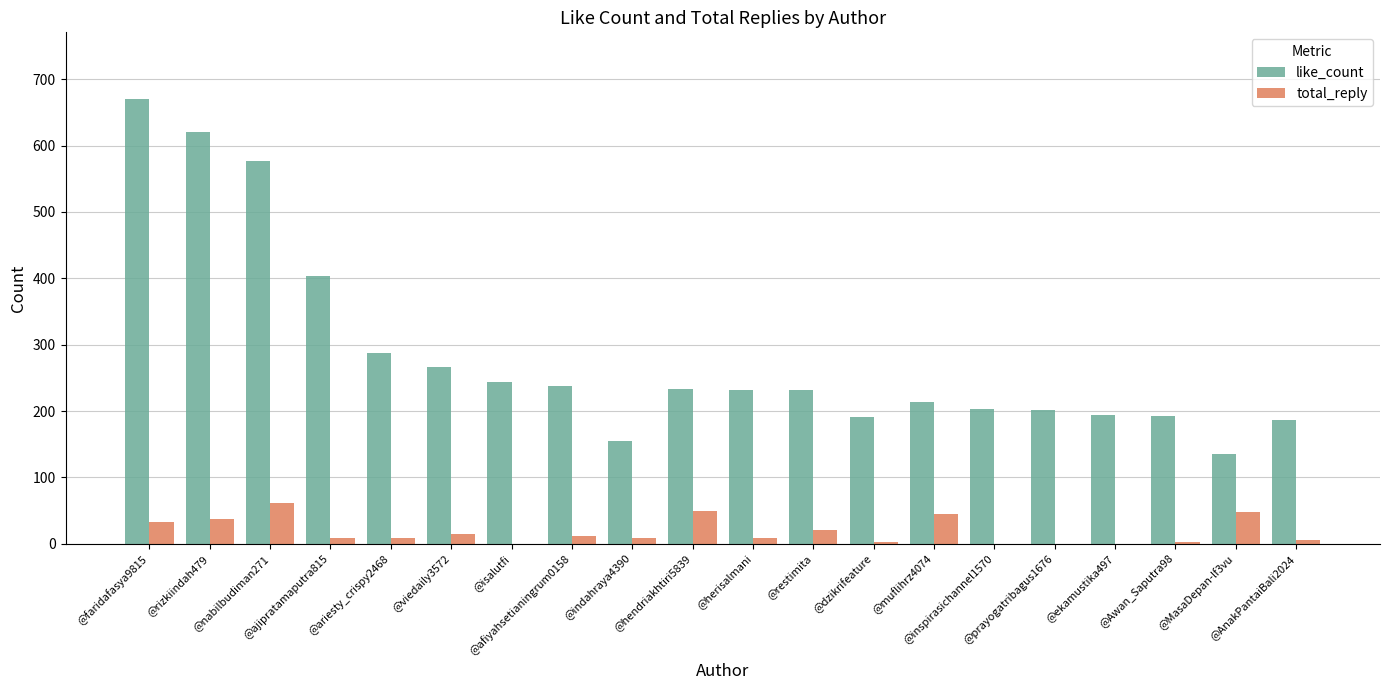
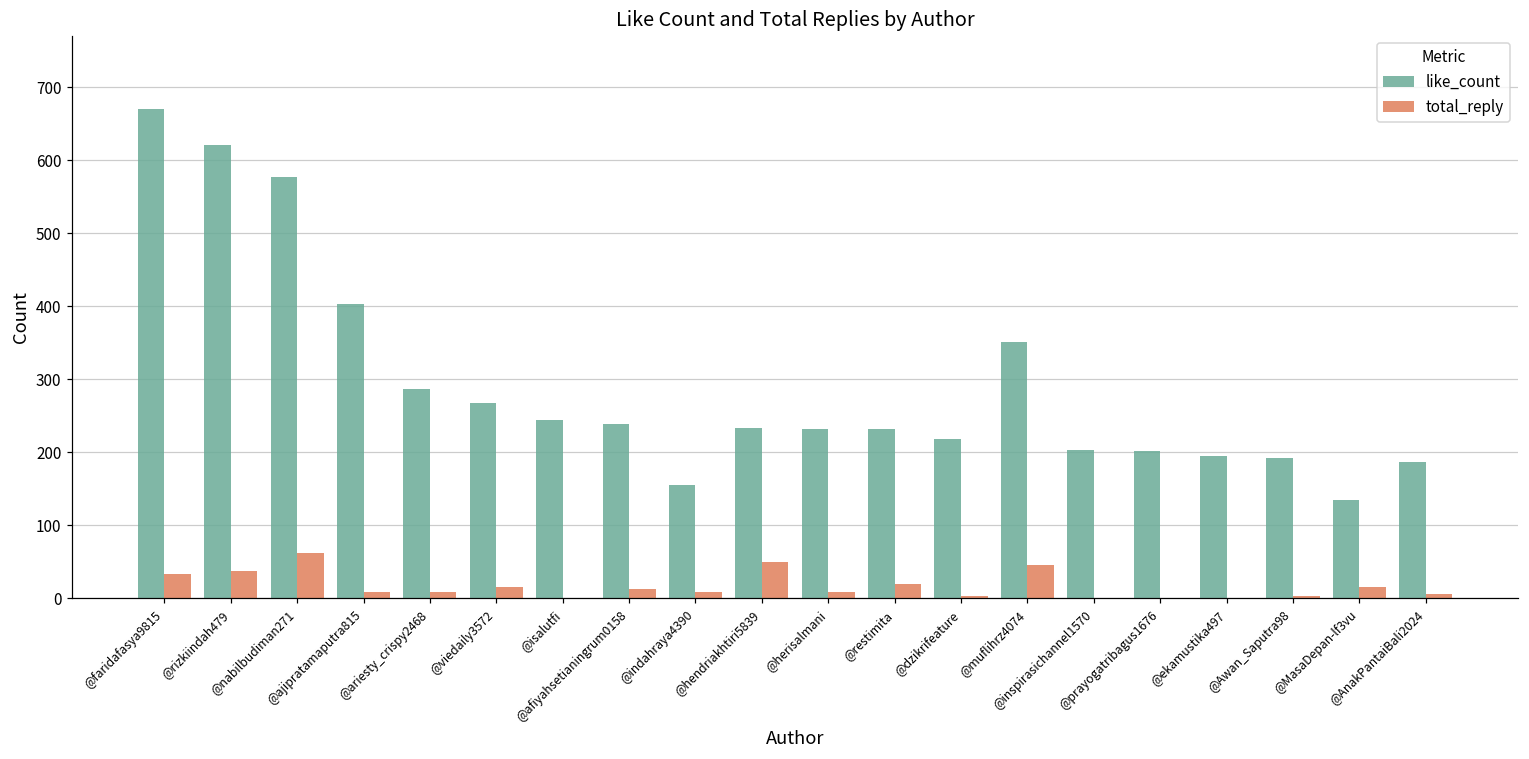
like_count, @dzikrifeature: 190 -> 220
like_count, @muflihrz4074: 210 -> 350
total_reply, @MasaDepan-lf3vu: 50 -> 20
